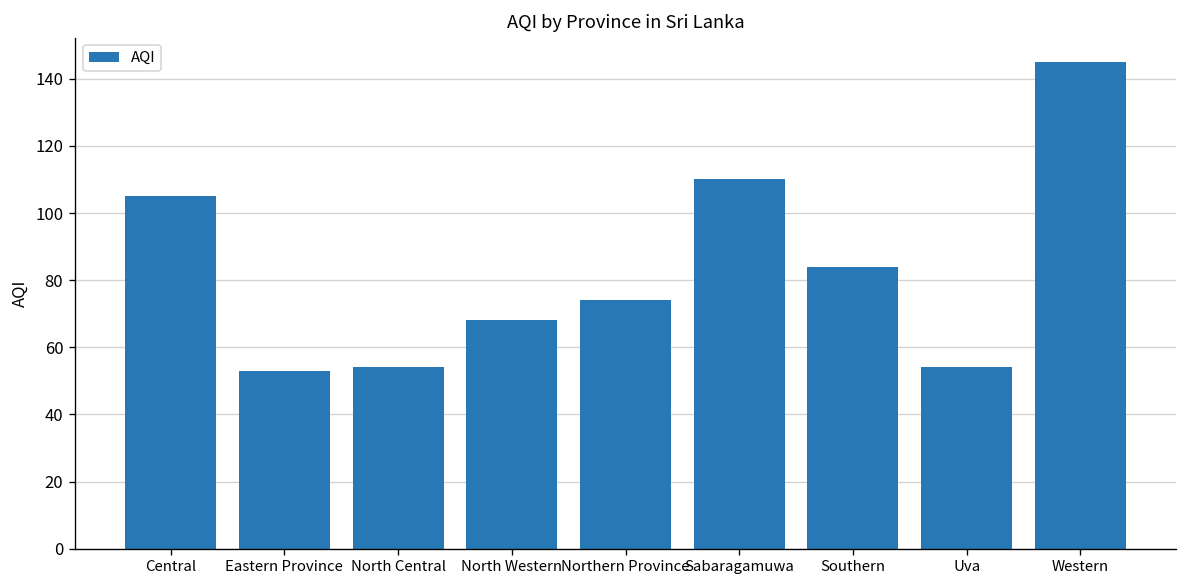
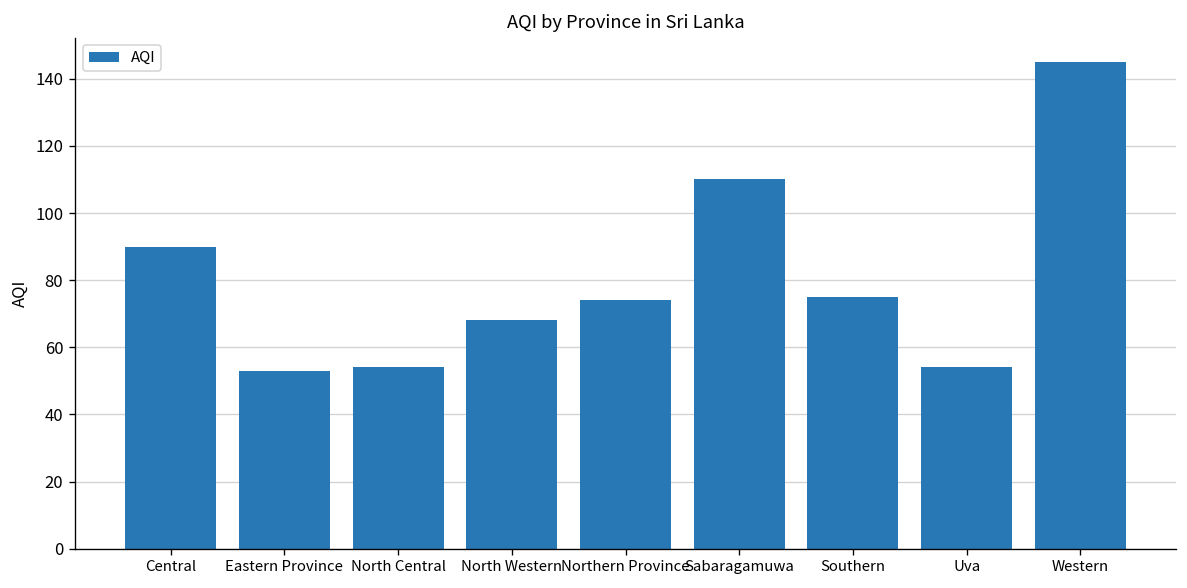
Central: 105 -> 90
Southern: 84 -> 75
